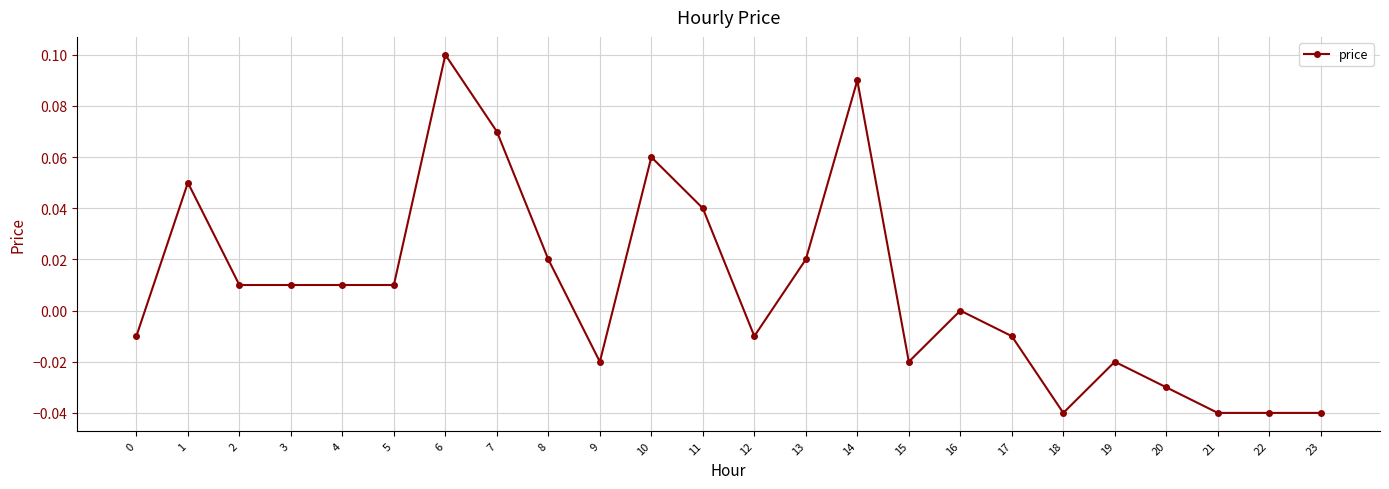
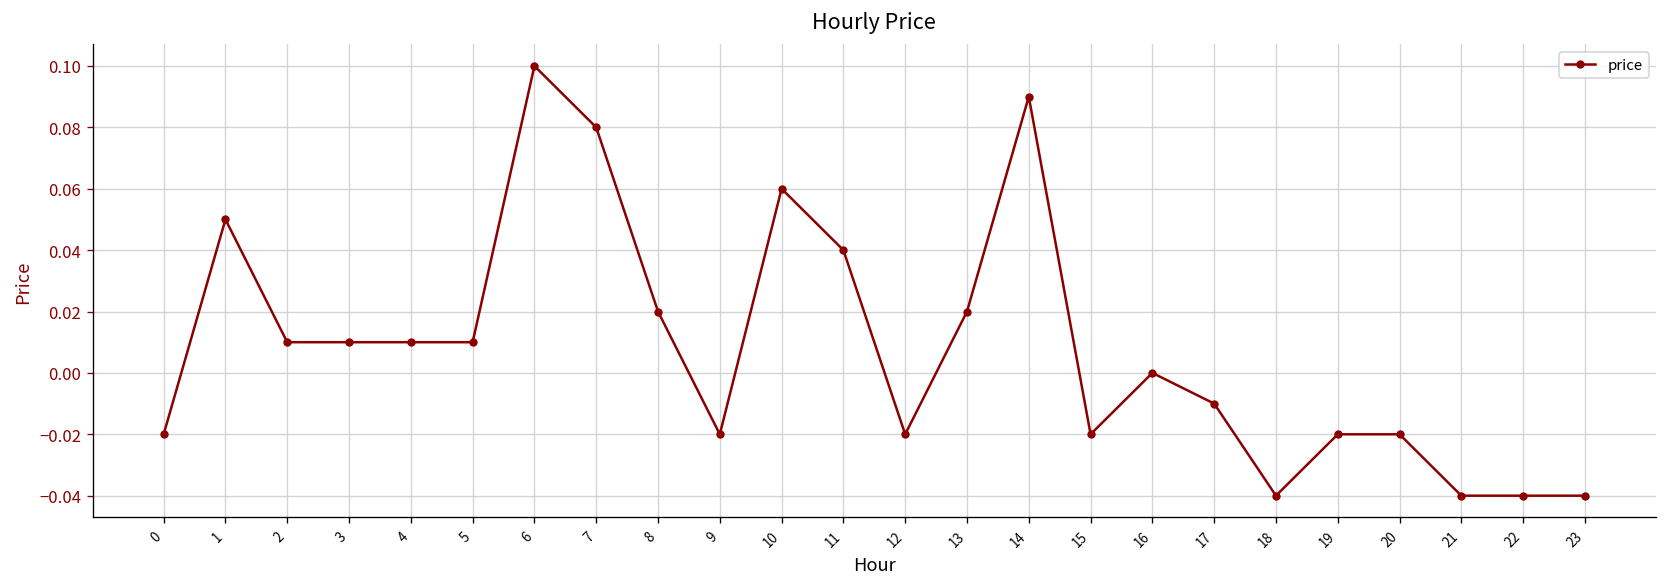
0: -0.01 -> -0.02
7: 0.07 -> 0.08
12: -0.01 -> -0.02
20: -0.03 -> -0.02
